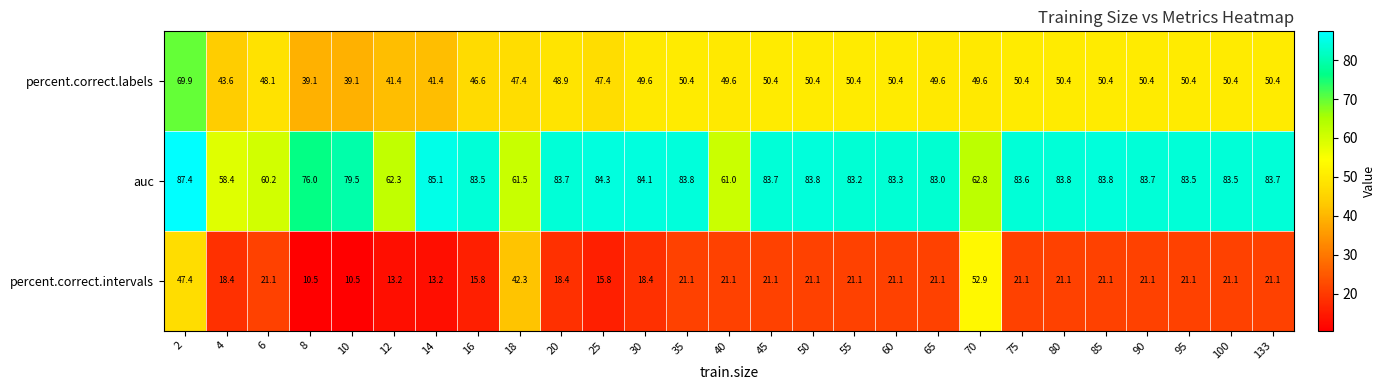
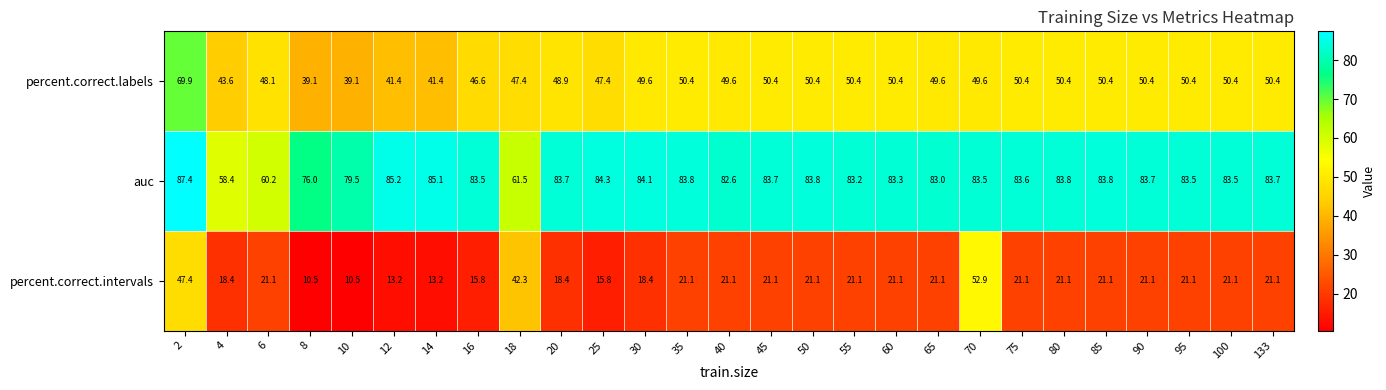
auc, 12: 62.3 -> 85.2
auc, 40: 61.0 -> 82.6
auc, 70: 62.8 -> 83.5
